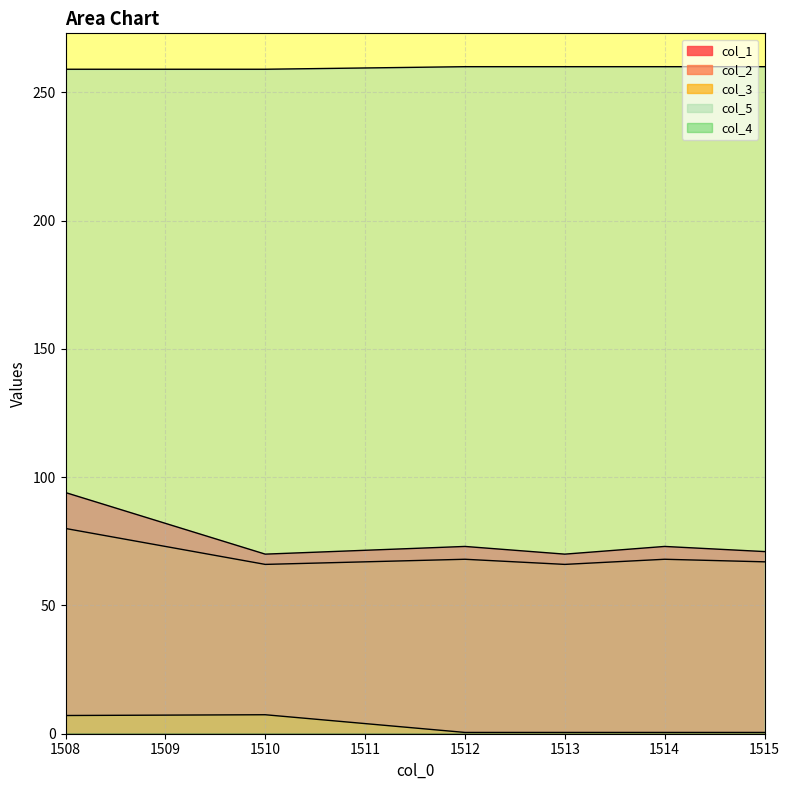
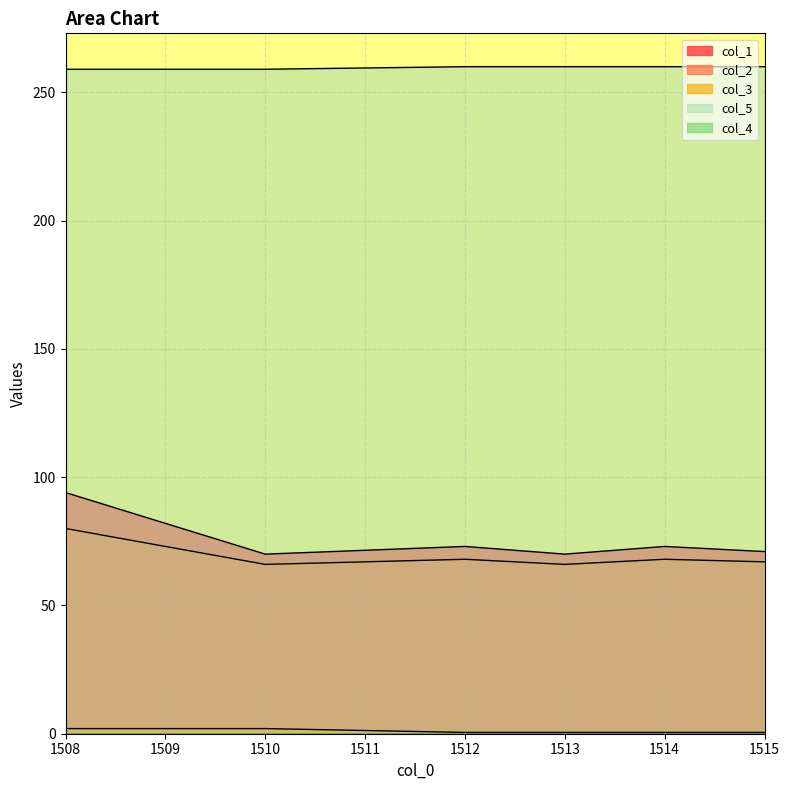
col_3, 1508: 7 -> 2
col_3, 1510: 7 -> 2
